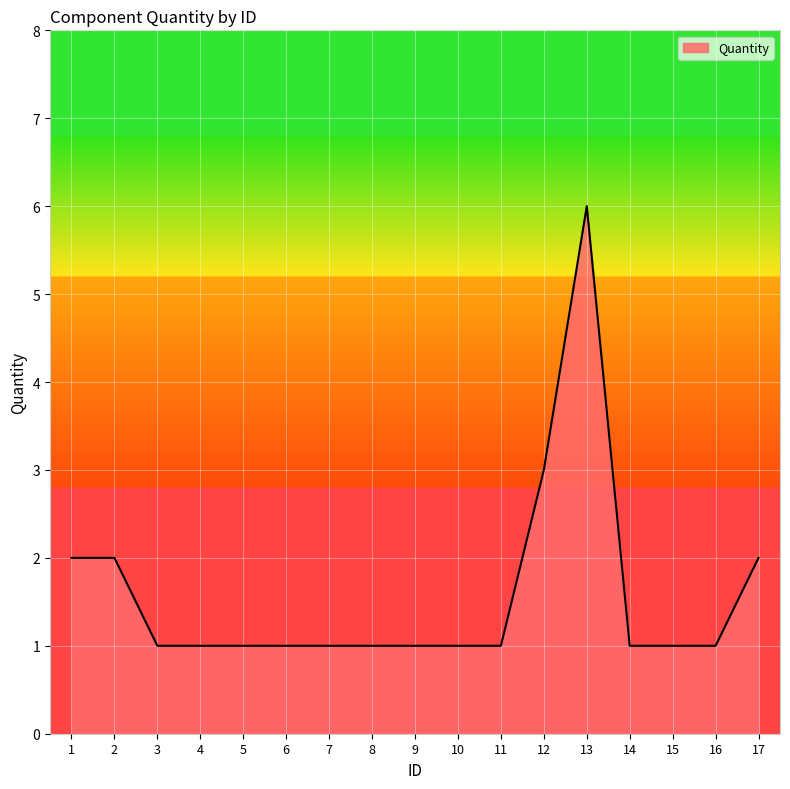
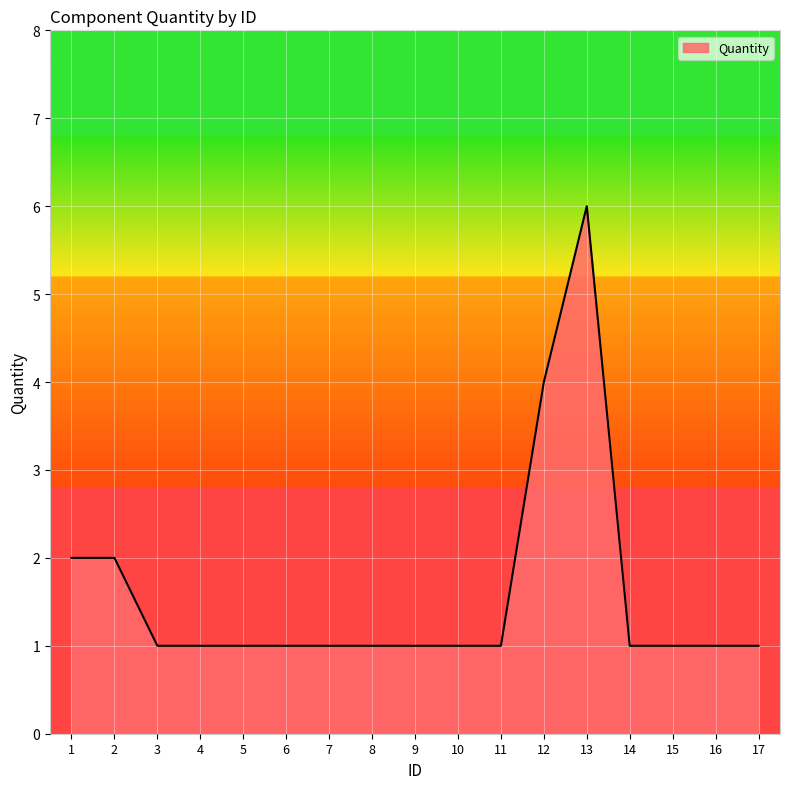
12: 3 -> 4
17: 2 -> 1
